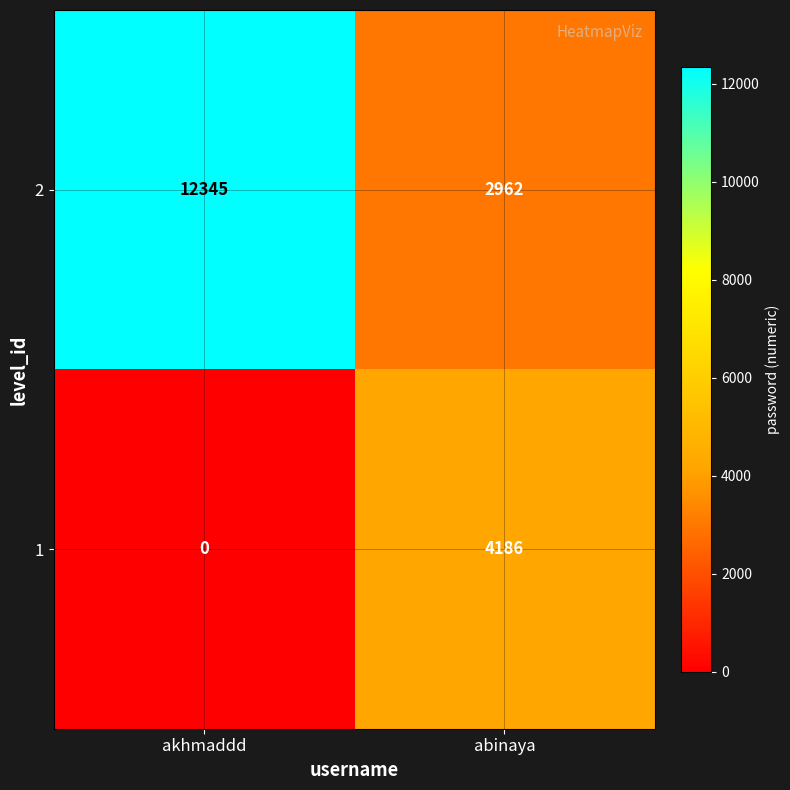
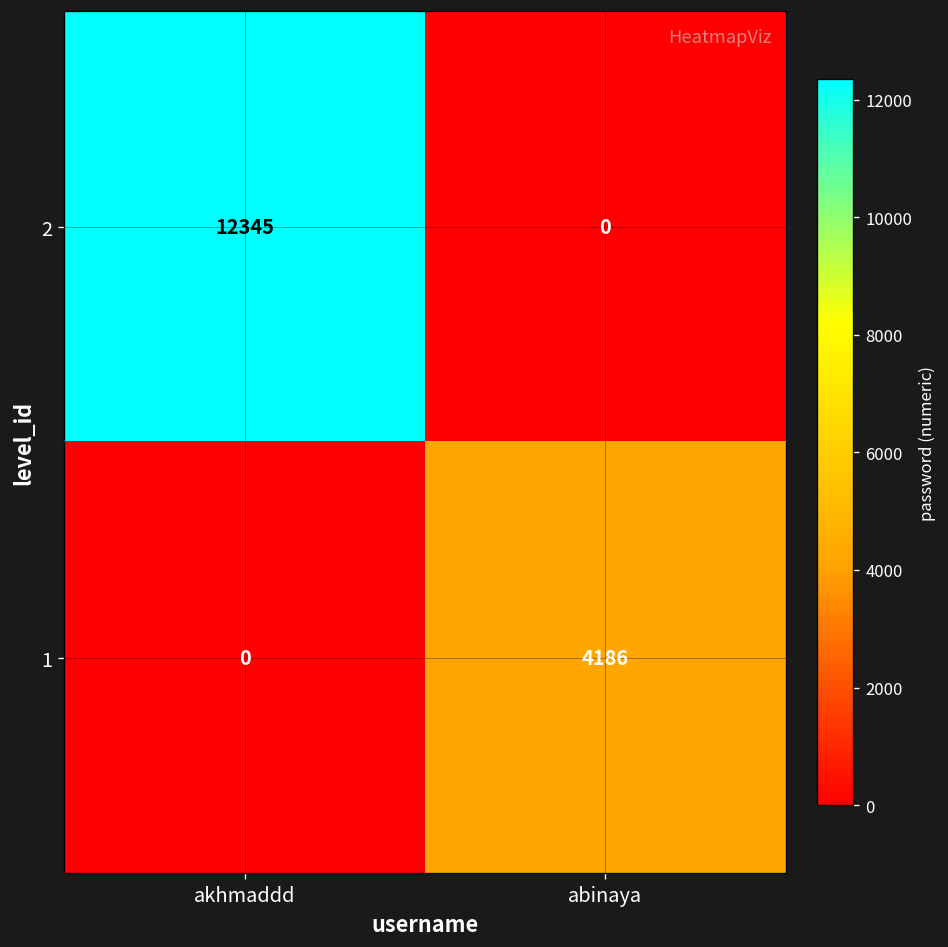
2, abinaya: 2962 -> 0
